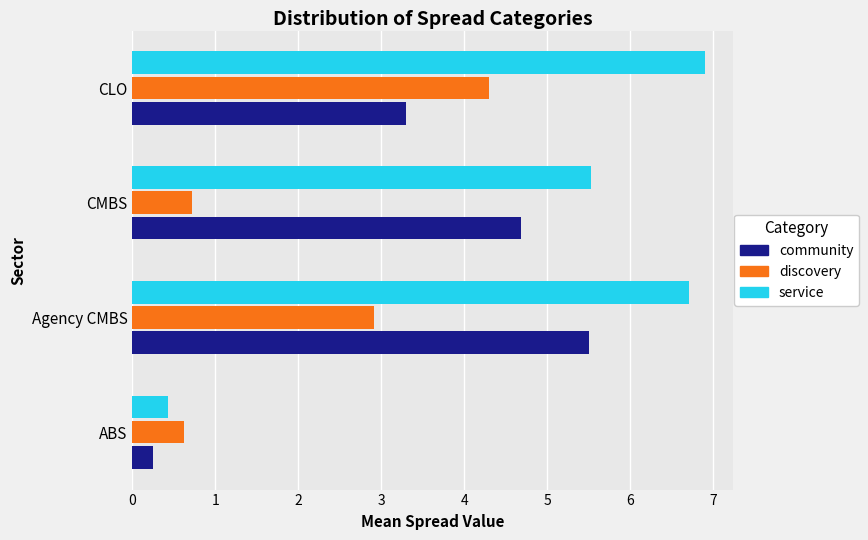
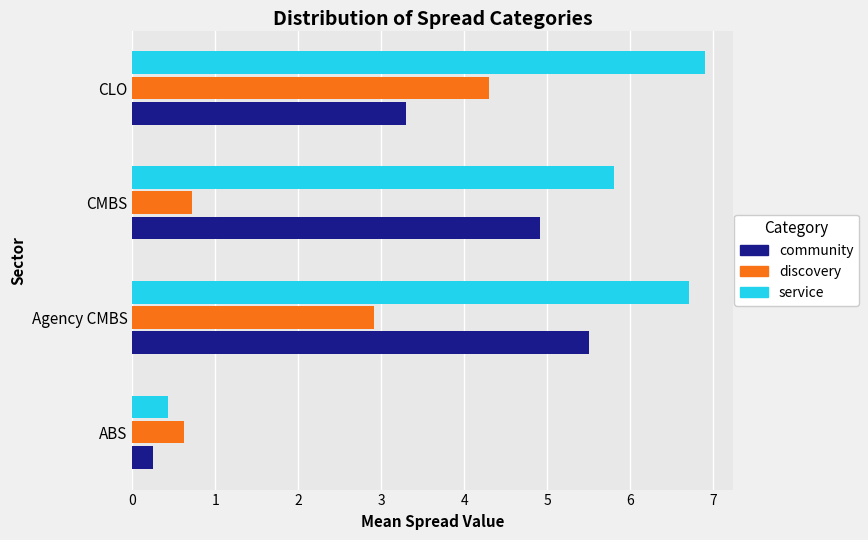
service, CMBS: 5.5 -> 5.8
community, CMBS: 4.7 -> 4.9
